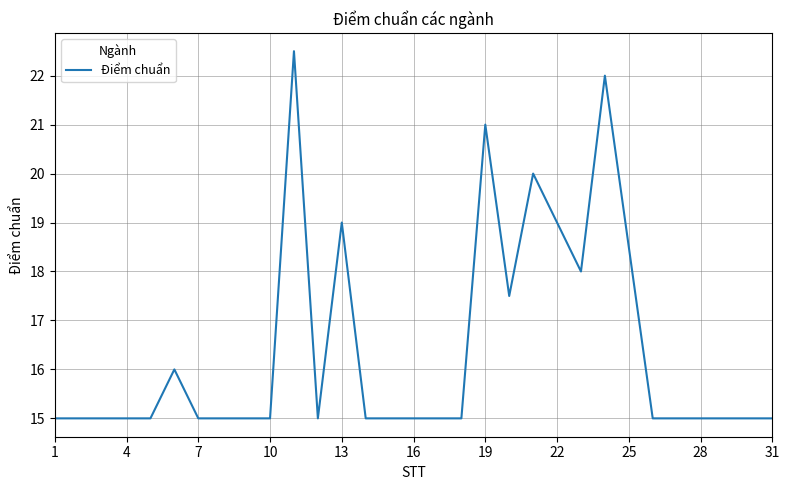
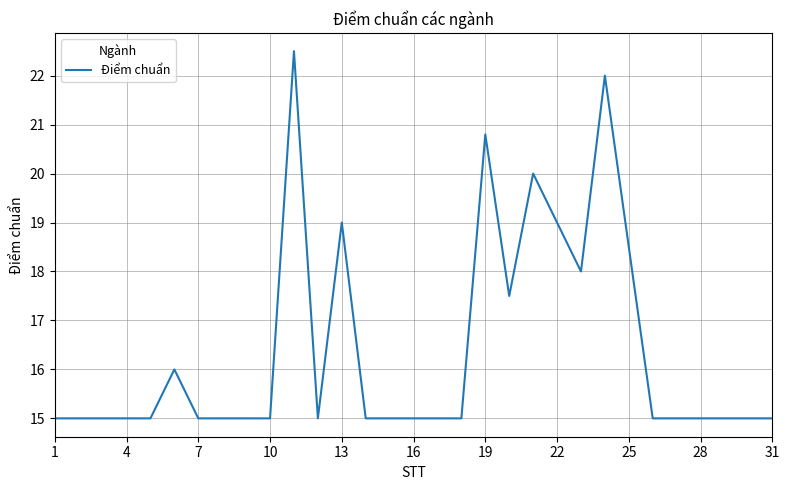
19: 21.0 -> 20.8
